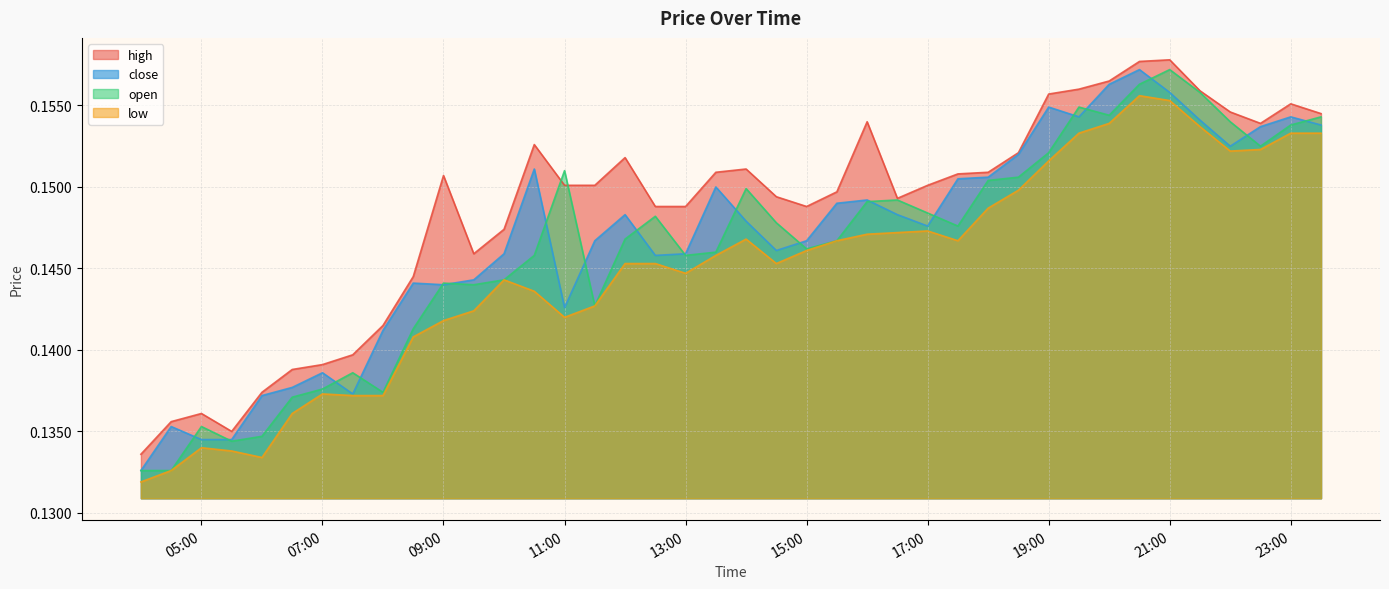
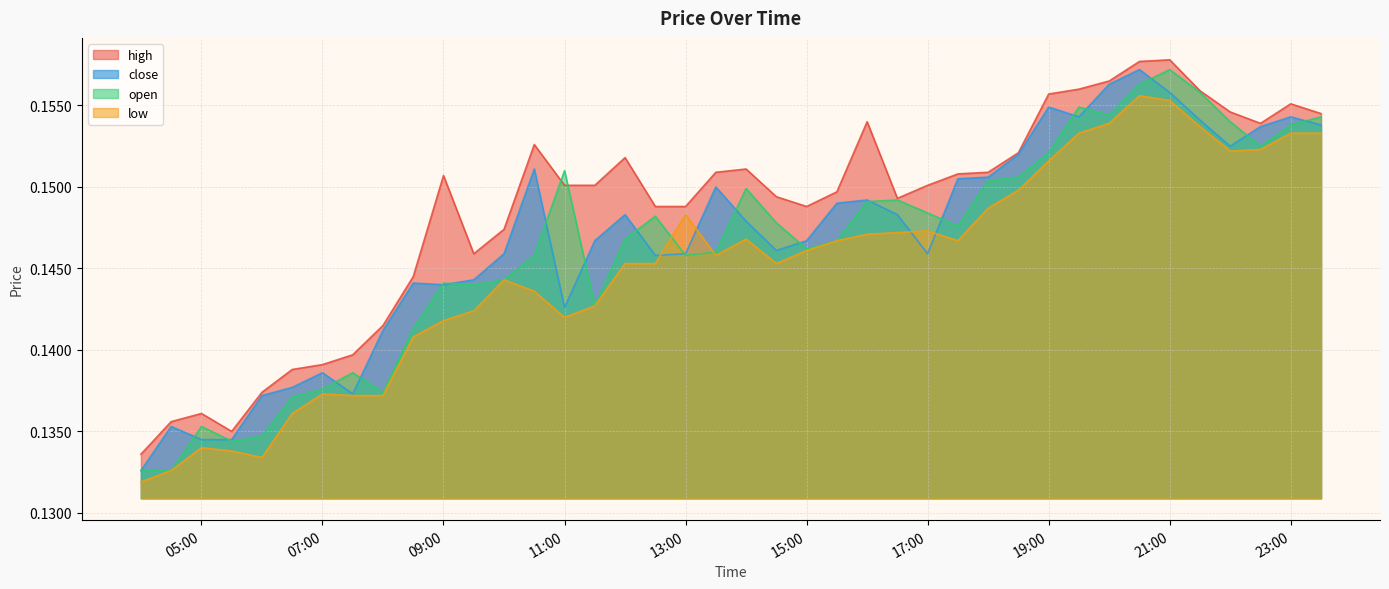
low, 13:00: 0.1447 -> 0.1483
close, 17:00: 0.1476 -> 0.1459
